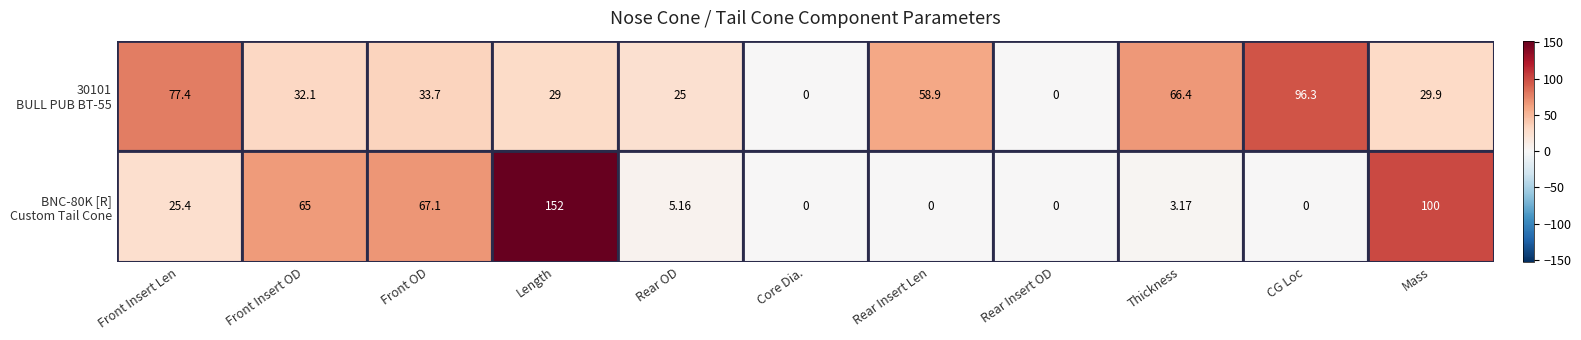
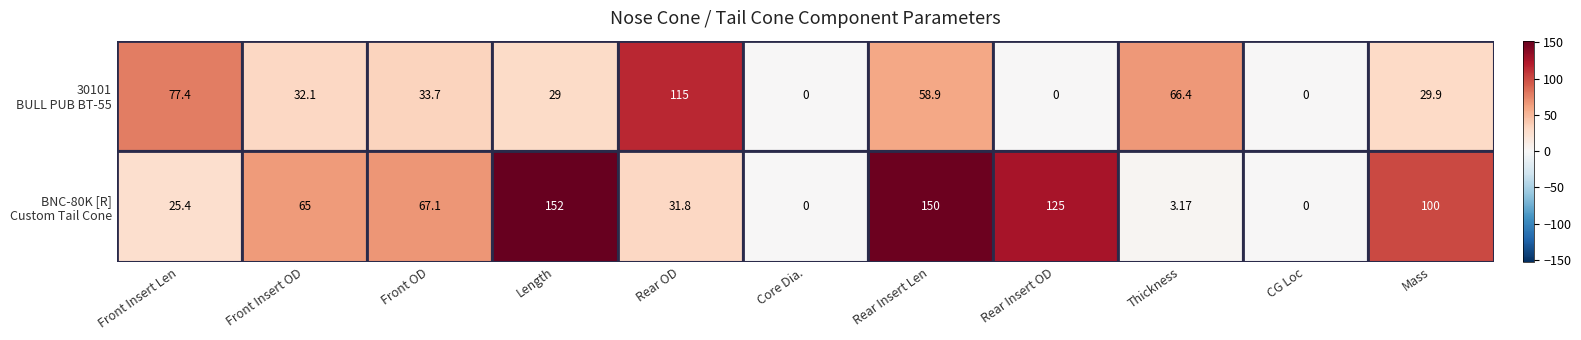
30101 BULL PUB BT-55, Rear OD: 25 -> 115
30101 BULL PUB BT-55, CG Loc: 96.3 -> 0
BNC-80K [R] Custom Tail Cone, Rear OD: 5.16 -> 31.8
BNC-80K [R] Custom Tail Cone, Rear Insert Len: 0 -> 150
BNC-80K [R] Custom Tail Cone, Rear Insert OD: 0 -> 125
